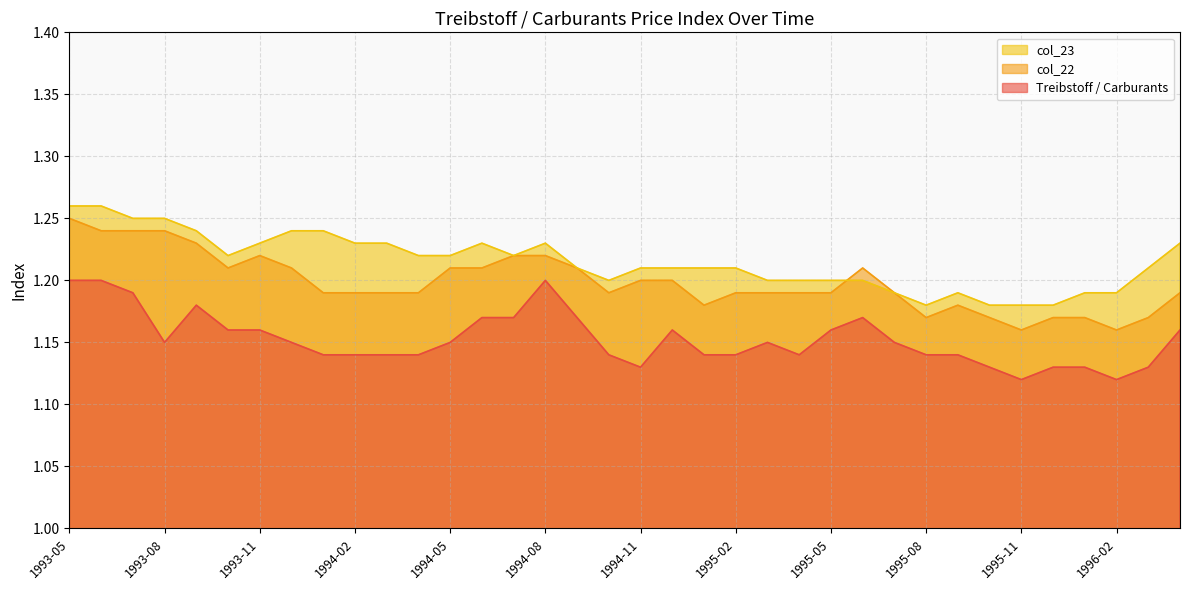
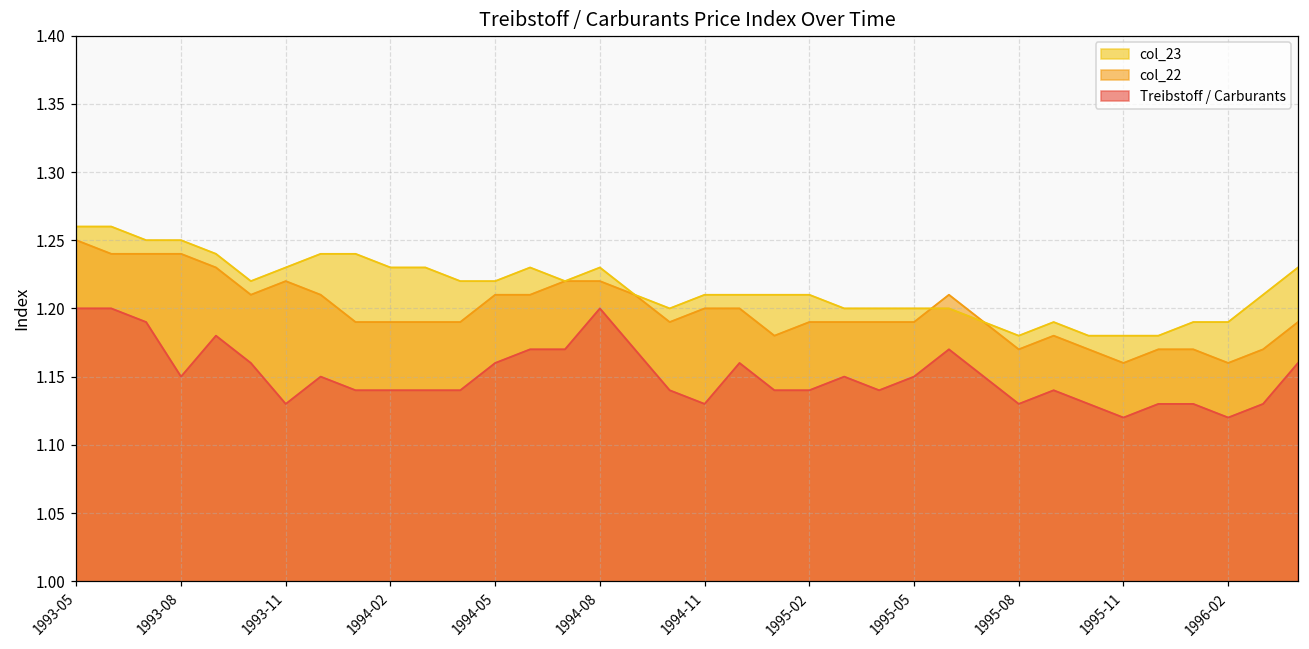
Treibstoff / Carburants, 1993-11: 1.16 -> 1.13
Treibstoff / Carburants, 1994-05: 1.15 -> 1.16
Treibstoff / Carburants, 1995-05: 1.16 -> 1.15
Treibstoff / Carburants, 1995-08: 1.14 -> 1.13
